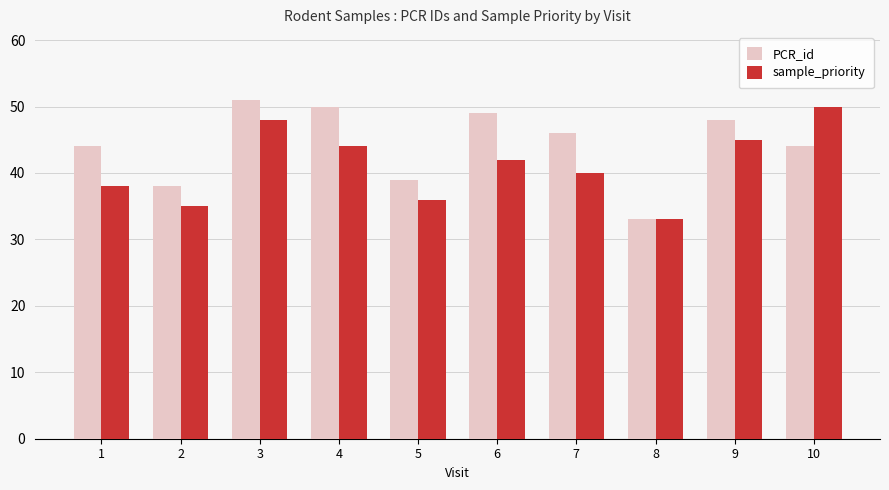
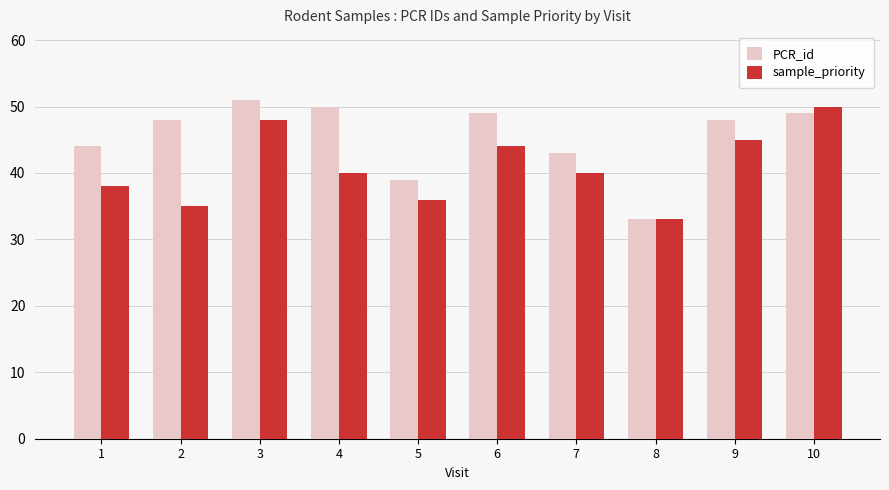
PCR_id, 2: 38 -> 48
sample_priority, 4: 44 -> 40
sample_priority, 6: 42 -> 44
PCR_id, 7: 46 -> 43
PCR_id, 10: 44 -> 49
